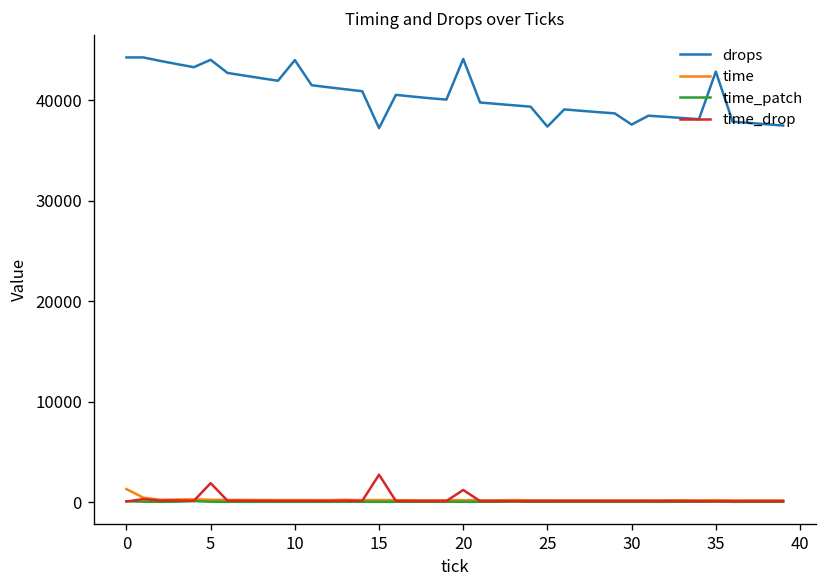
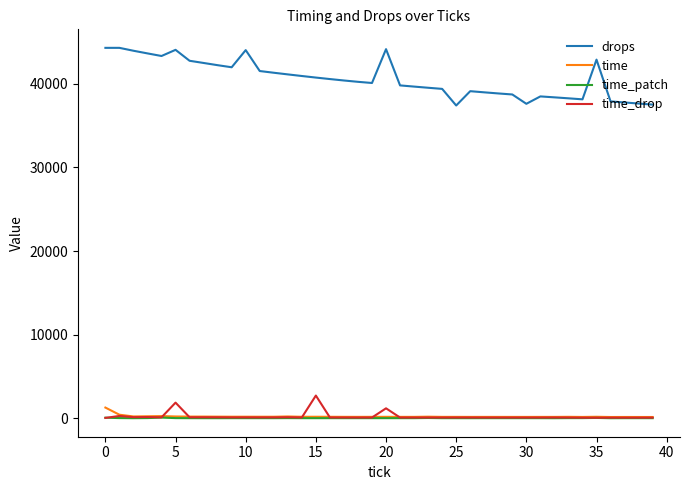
drops, 15: 37000 -> 41000
